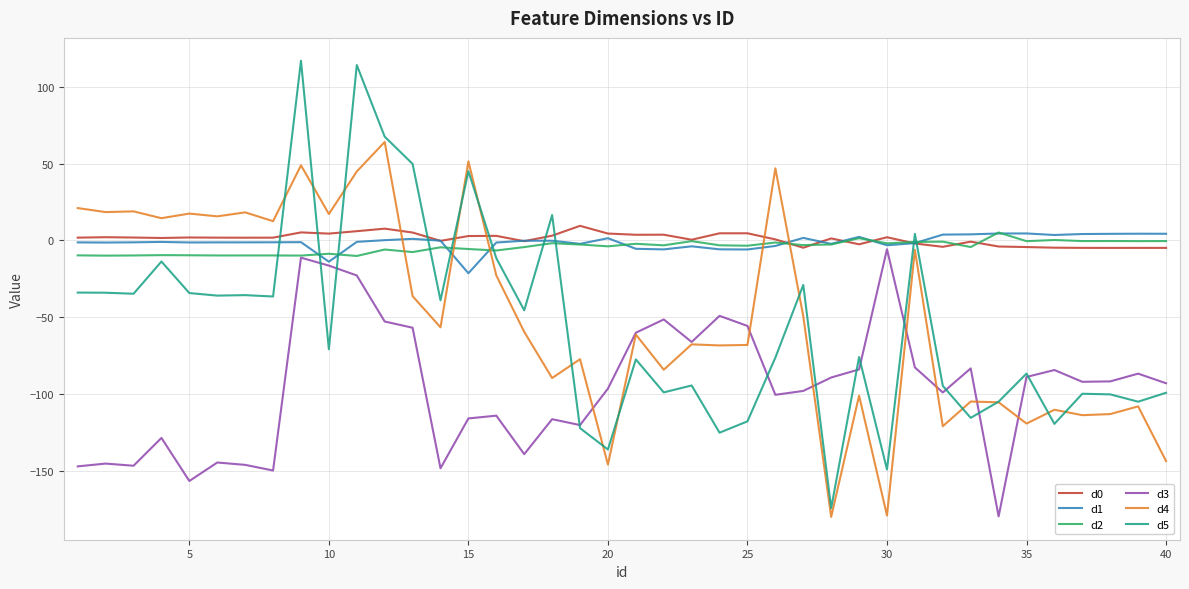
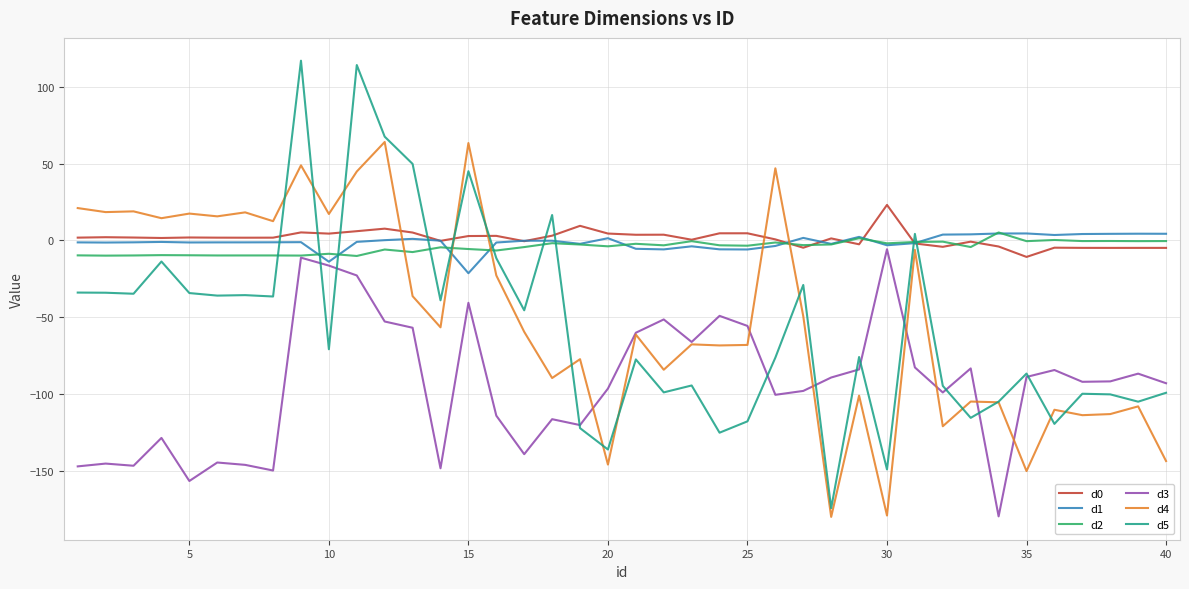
d3, 15: -116 -> -41
d4, 15: 51 -> 63
d0, 30: 2 -> 23
d0, 35: -4 -> -11
d4, 35: -119 -> -150
